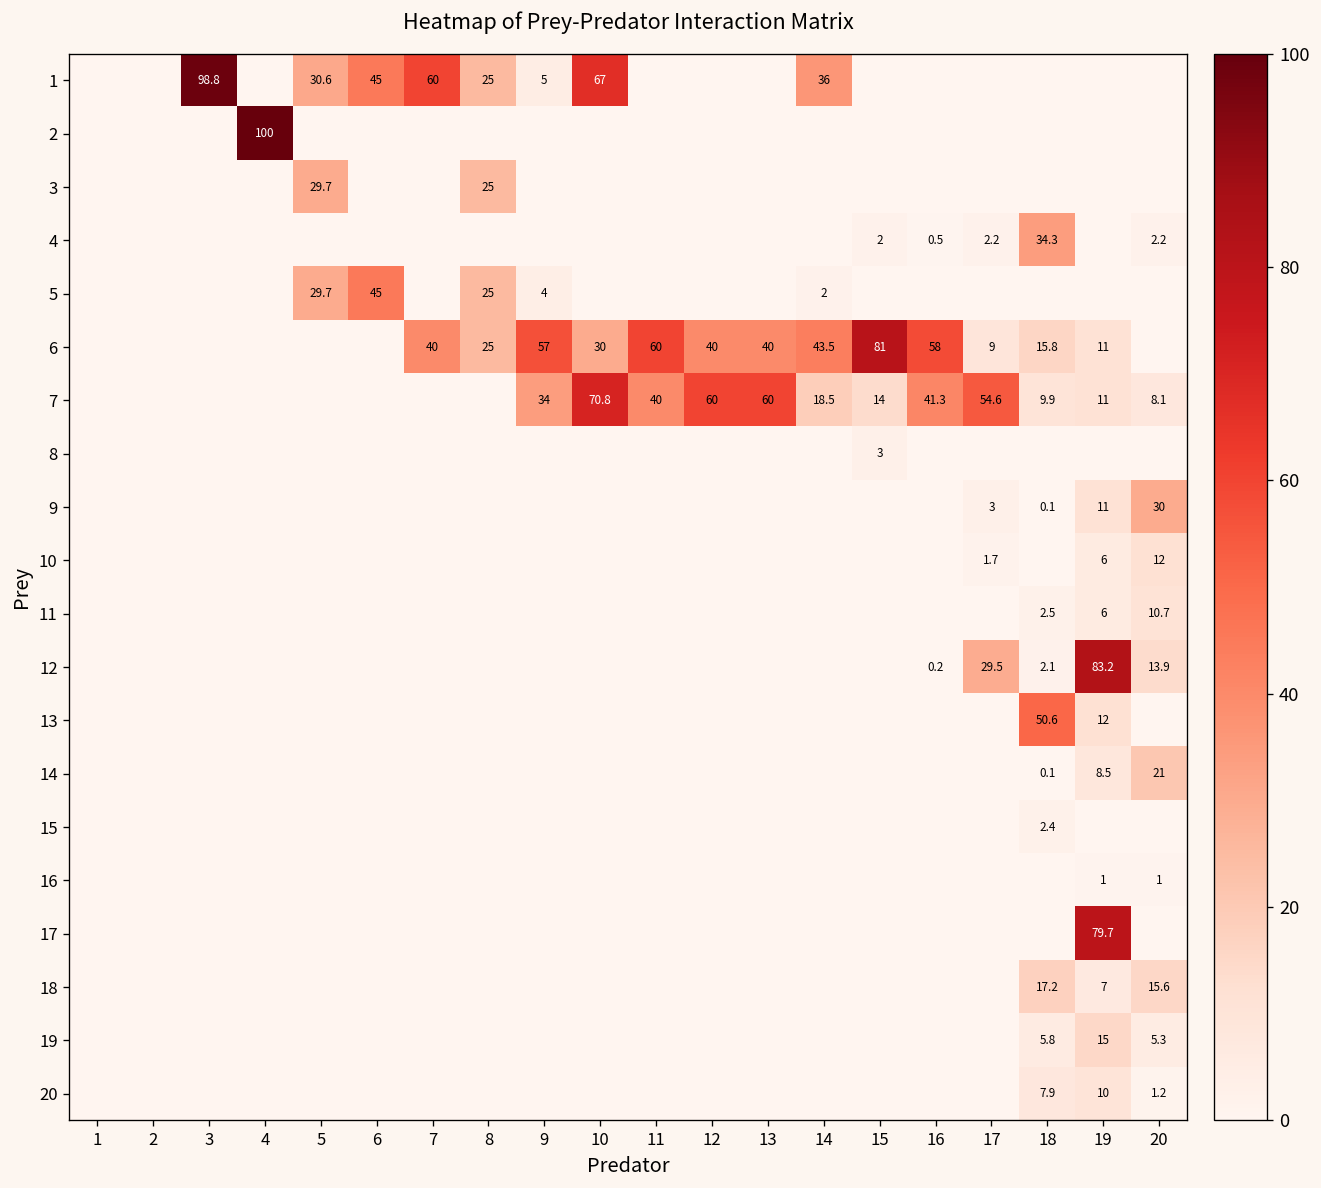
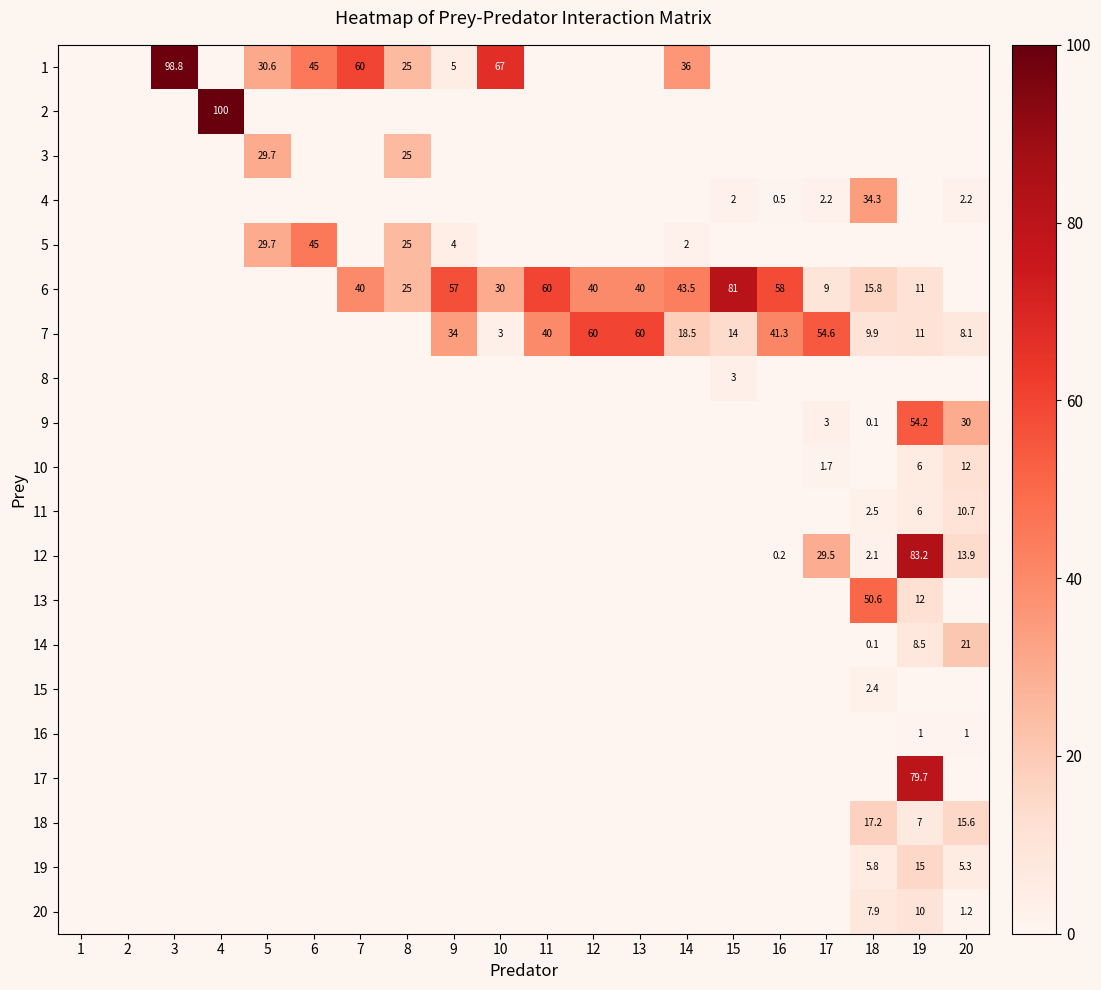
7, 10: 70.8 -> 3
9, 19: 11 -> 54.2
